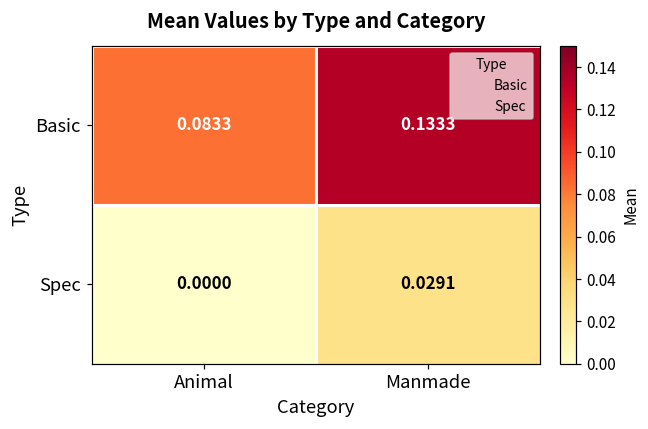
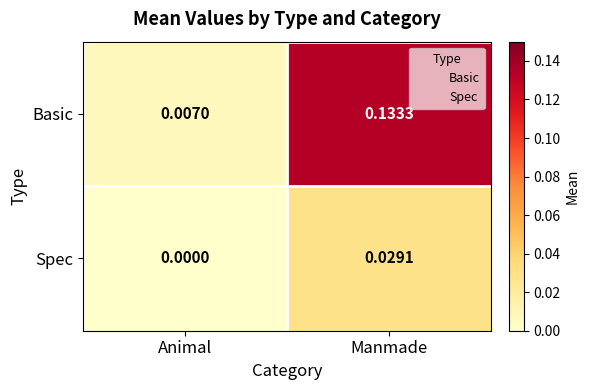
Basic, Animal: 0.0833 -> 0.0070
